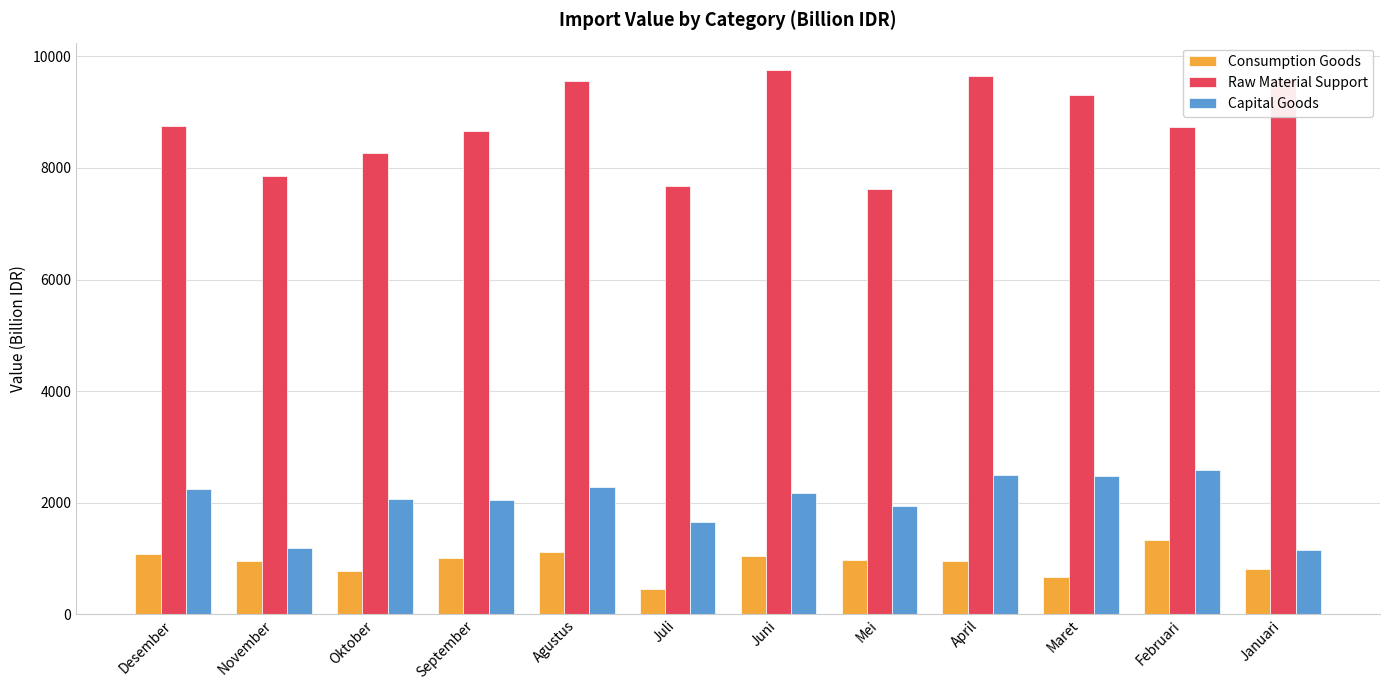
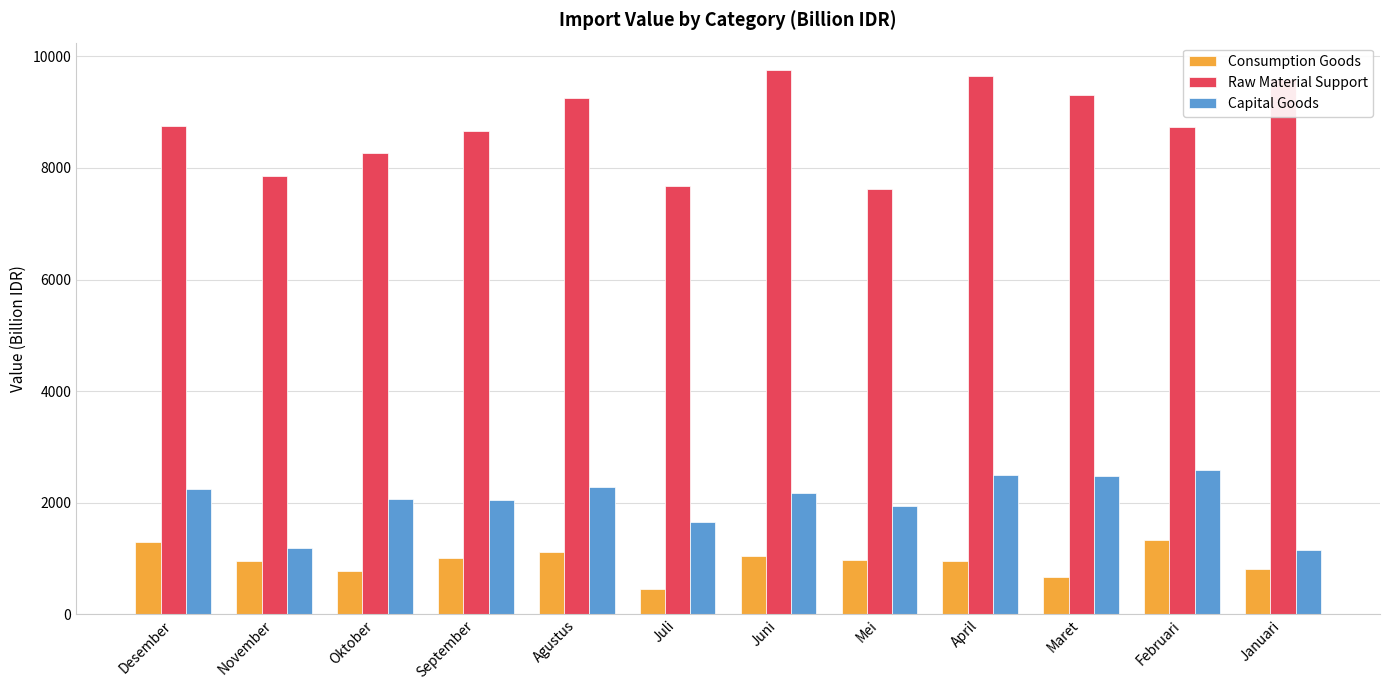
Consumption Goods, Desember: 1100 -> 1300
Raw Material Support, Agustus: 9600 -> 9300
